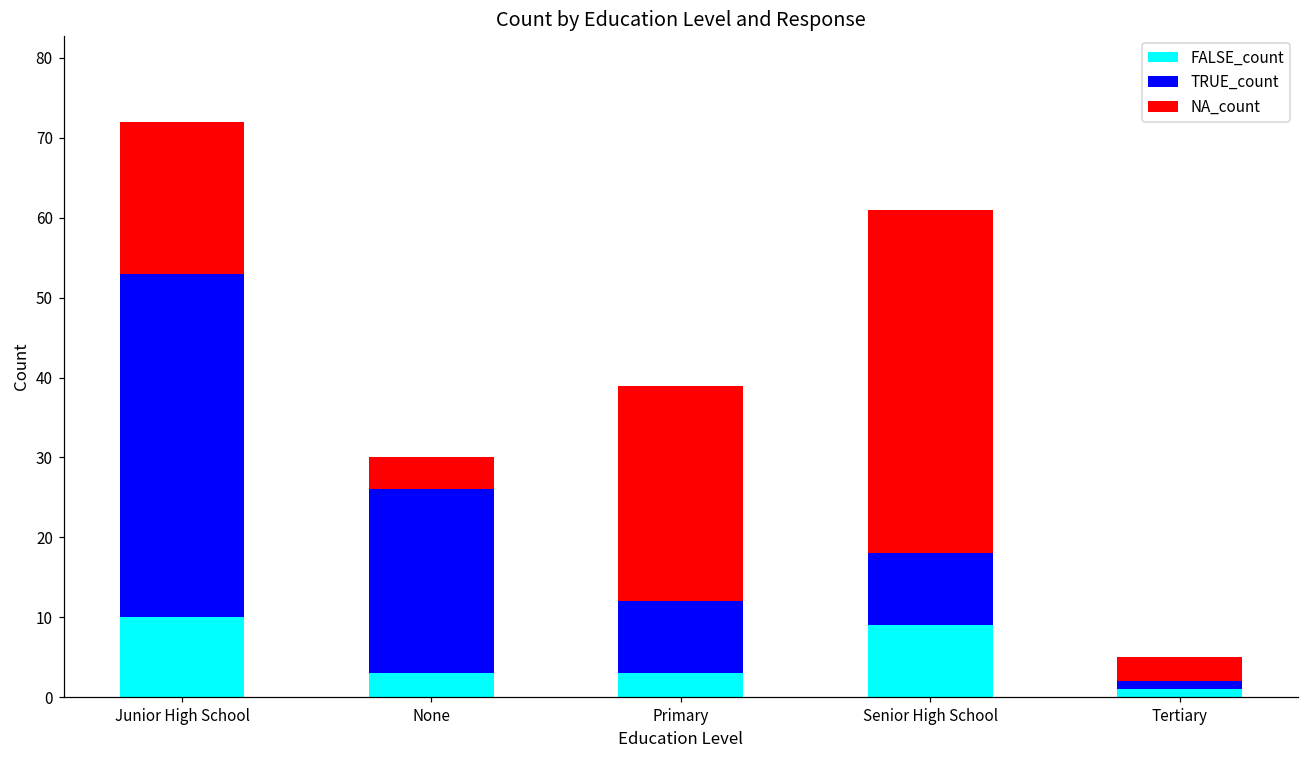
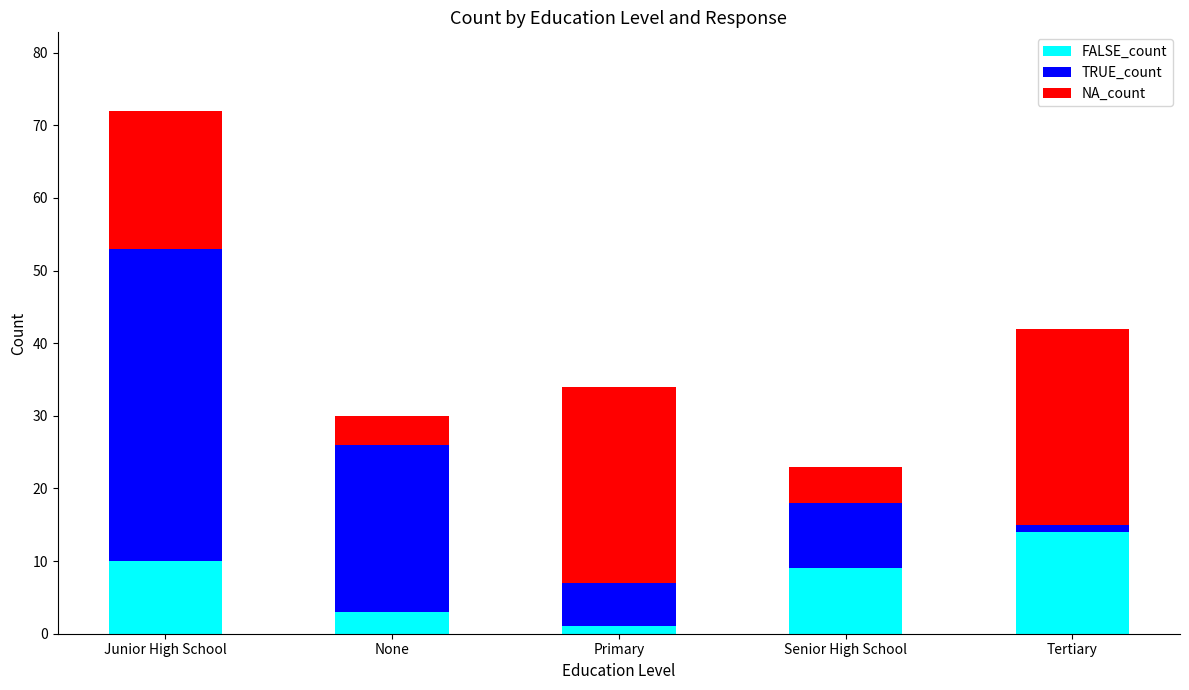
FALSE_count, Primary: 3 -> 1
TRUE_count, Primary: 9 -> 6
NA_count, Senior High School: 43 -> 5
FALSE_count, Tertiary: 1 -> 14
NA_count, Tertiary: 3 -> 27
